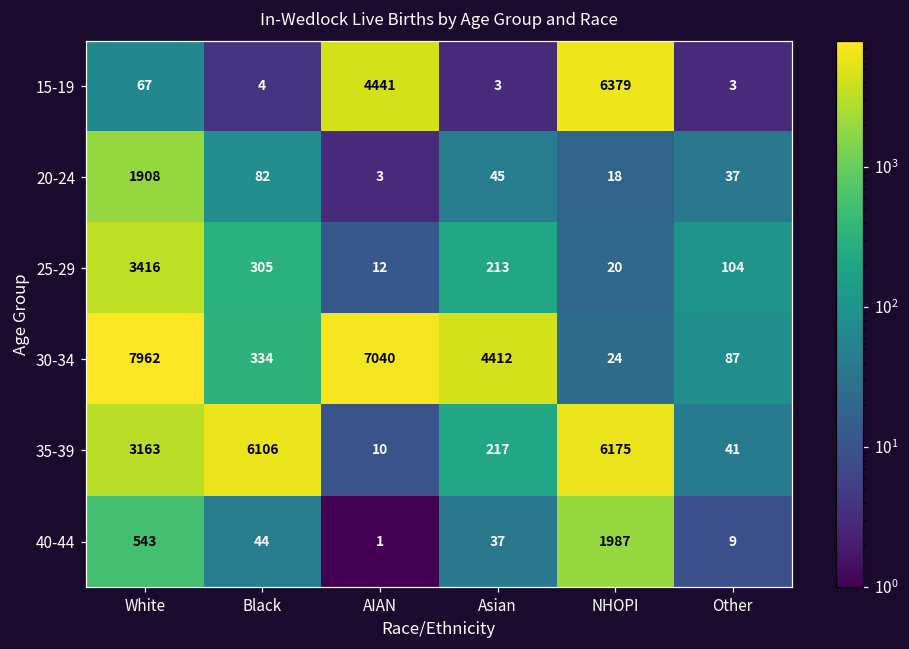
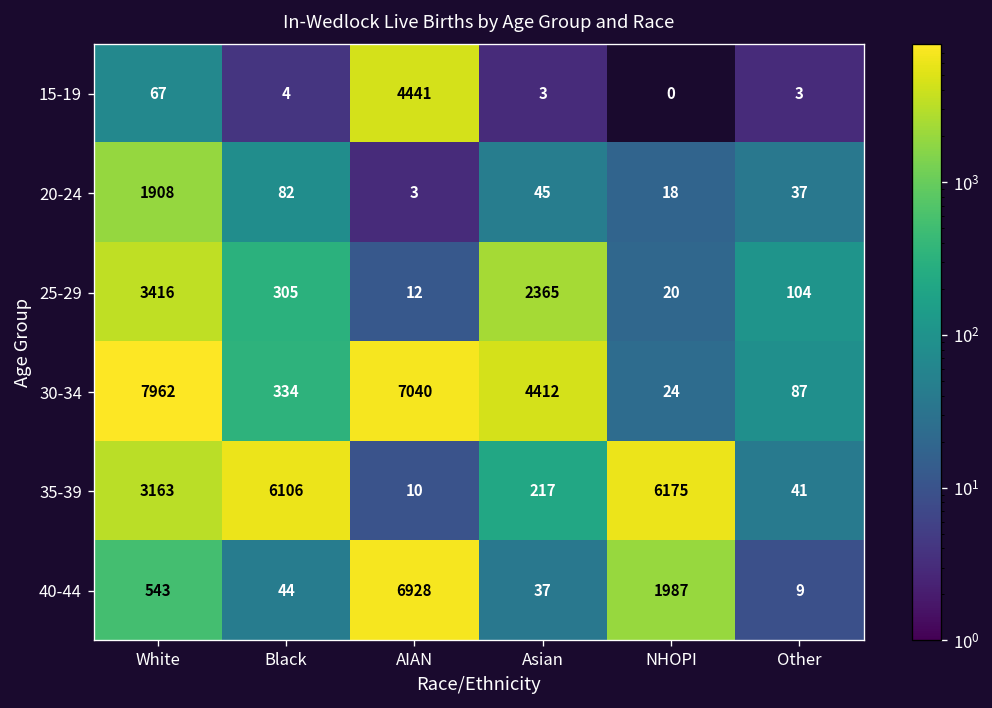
15-19, NHOPI: 6379 -> 0
25-29, Asian: 213 -> 2365
40-44, AIAN: 1 -> 6928
